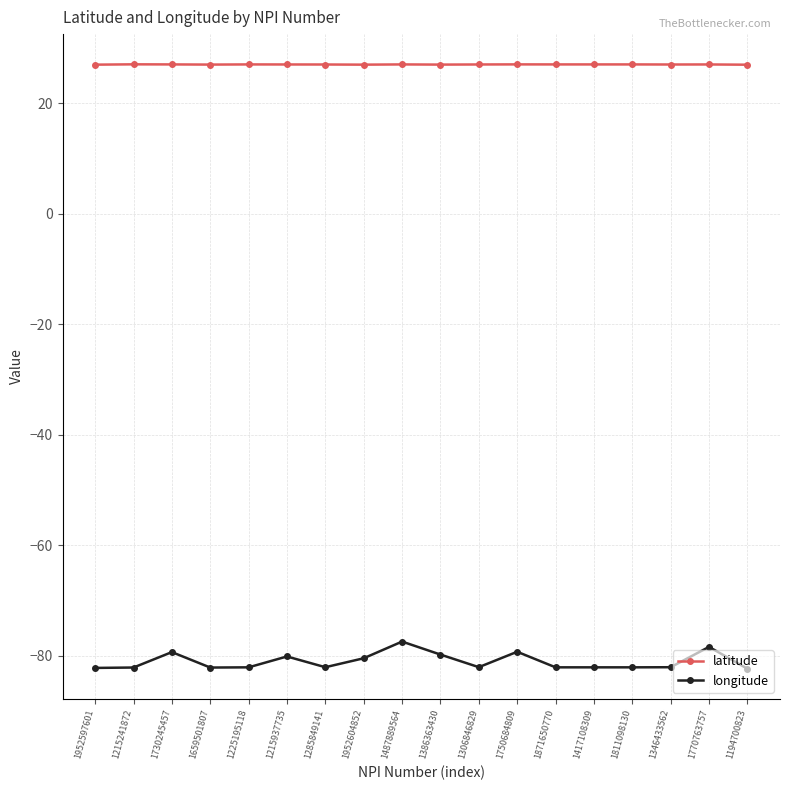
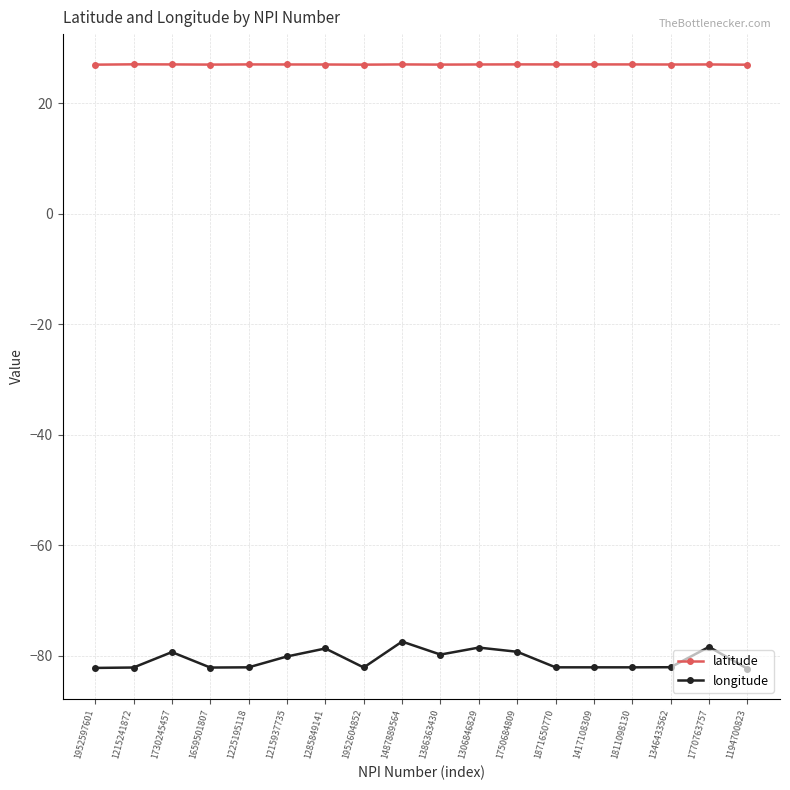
longitude, 1285849141: -82 -> -79
longitude, 1952604852: -80 -> -82
longitude, 1306846829: -82 -> -79
